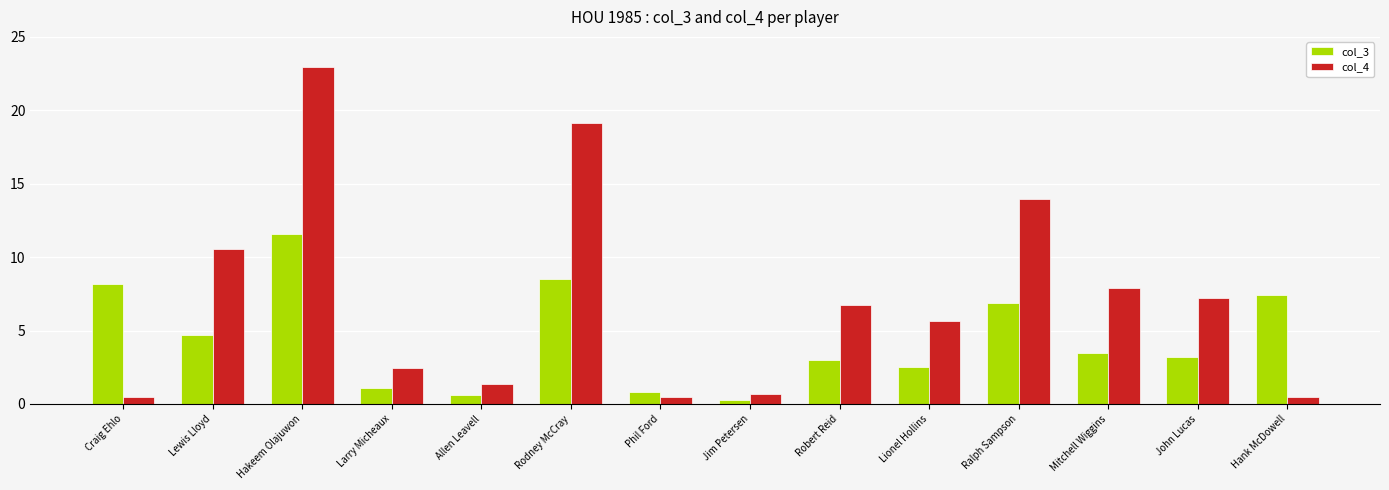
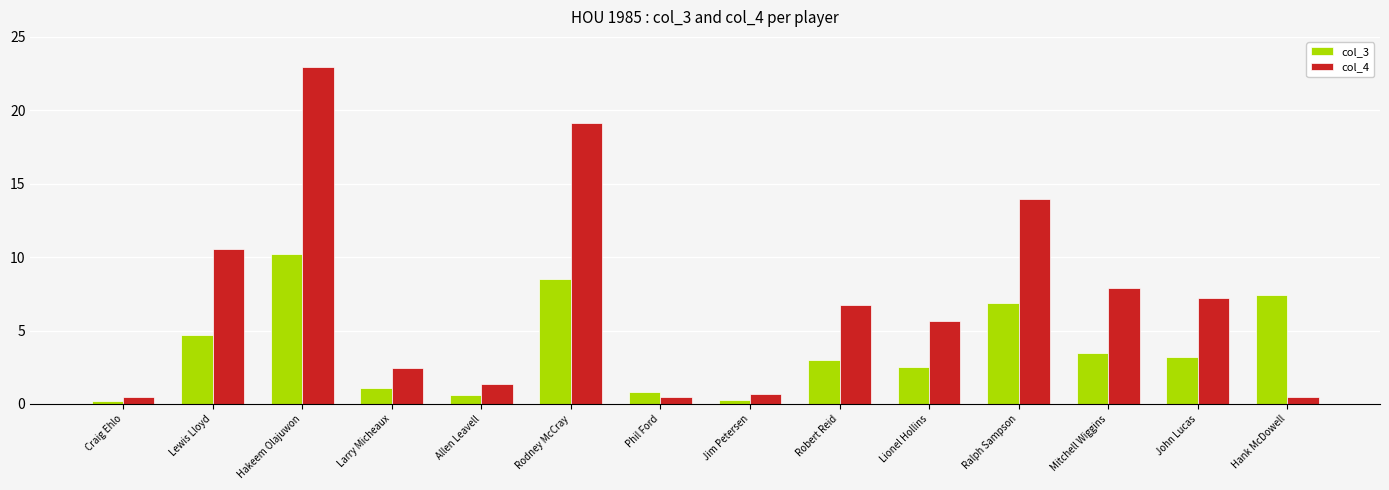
col_3, Craig Ehlo: 8.2 -> 0.2
col_3, Hakeem Olajuwon: 11.6 -> 10.2
